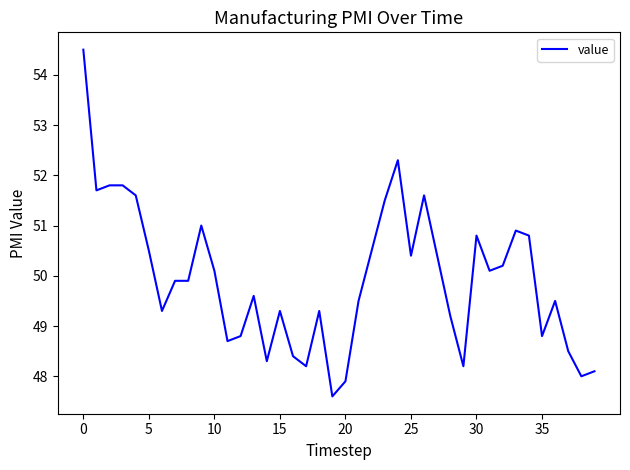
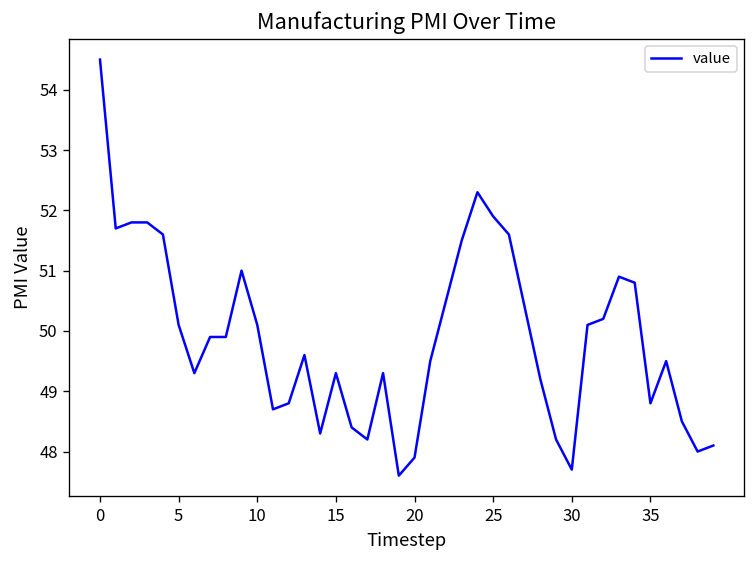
5: 50.5 -> 50.1
25: 50.4 -> 51.9
30: 50.8 -> 47.7
